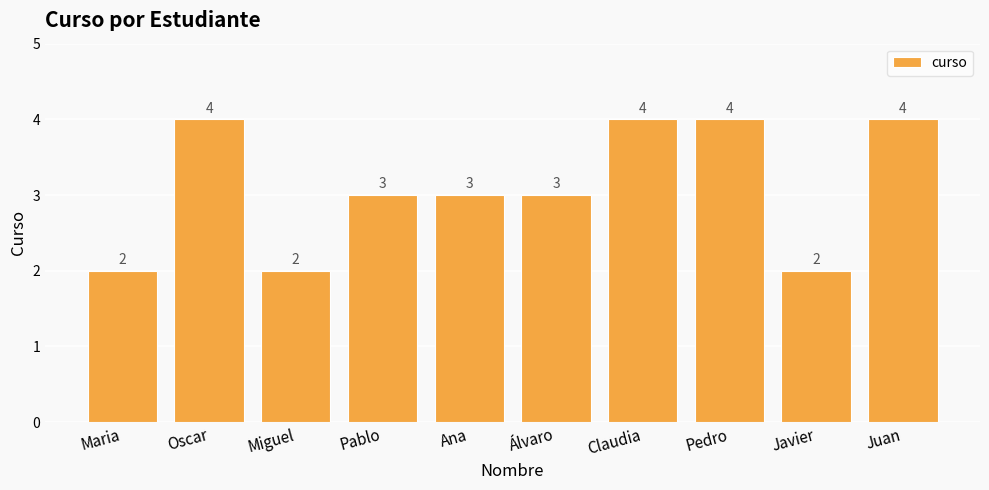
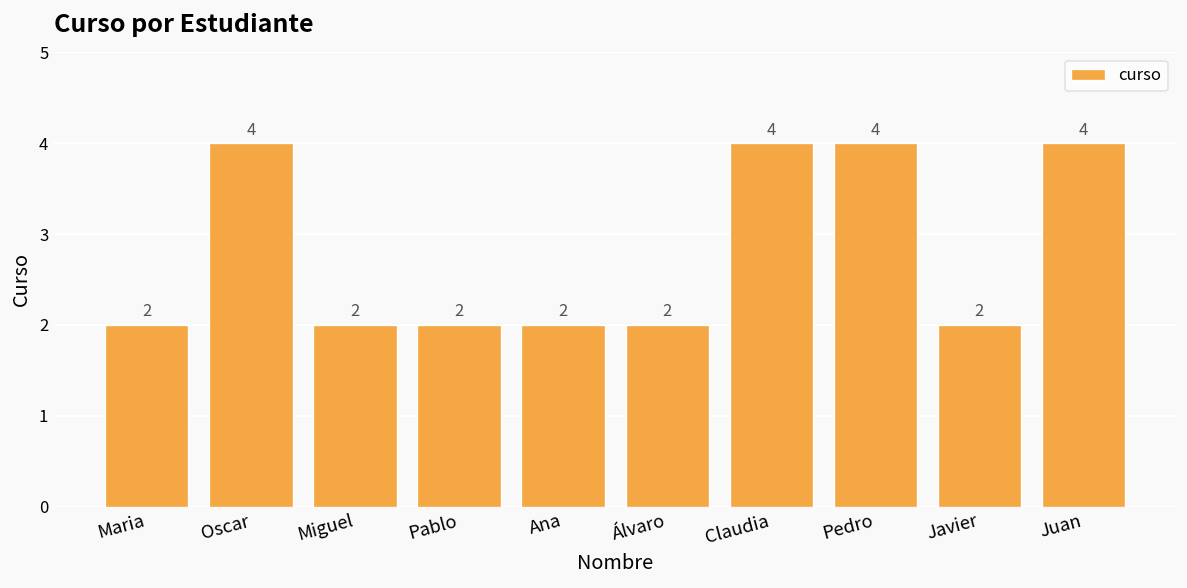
Pablo: 3 -> 2
Ana: 3 -> 2
Álvaro: 3 -> 2
